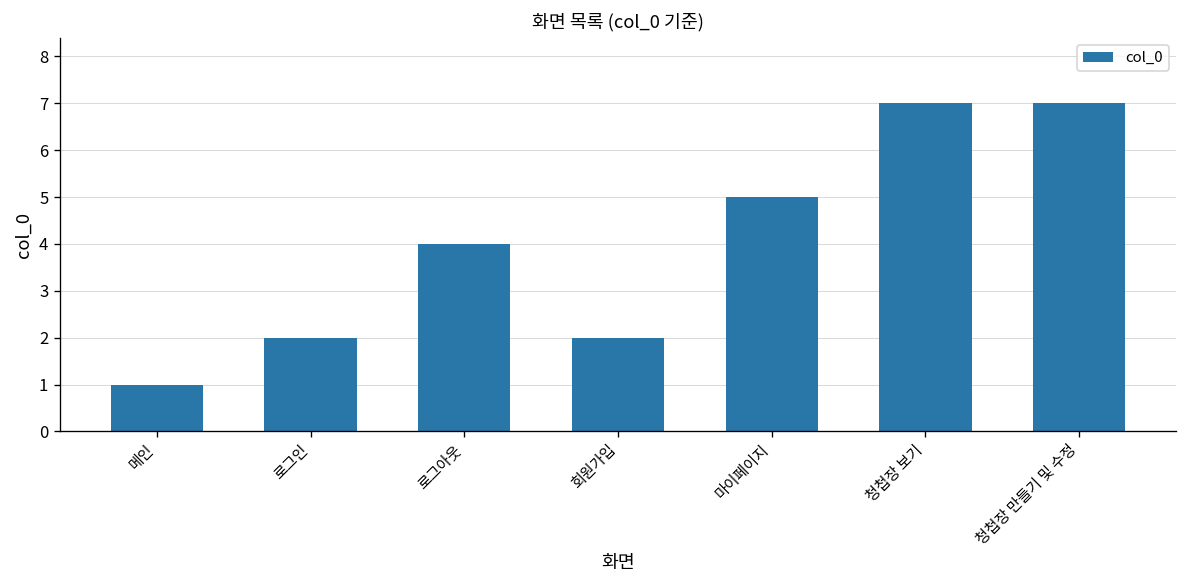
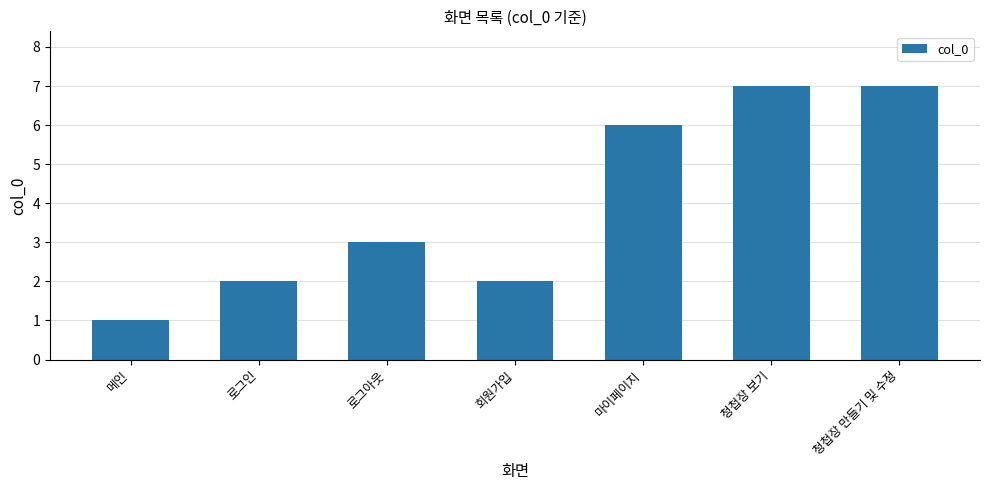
로그아웃: 4 -> 3
마이페이지: 5 -> 6
